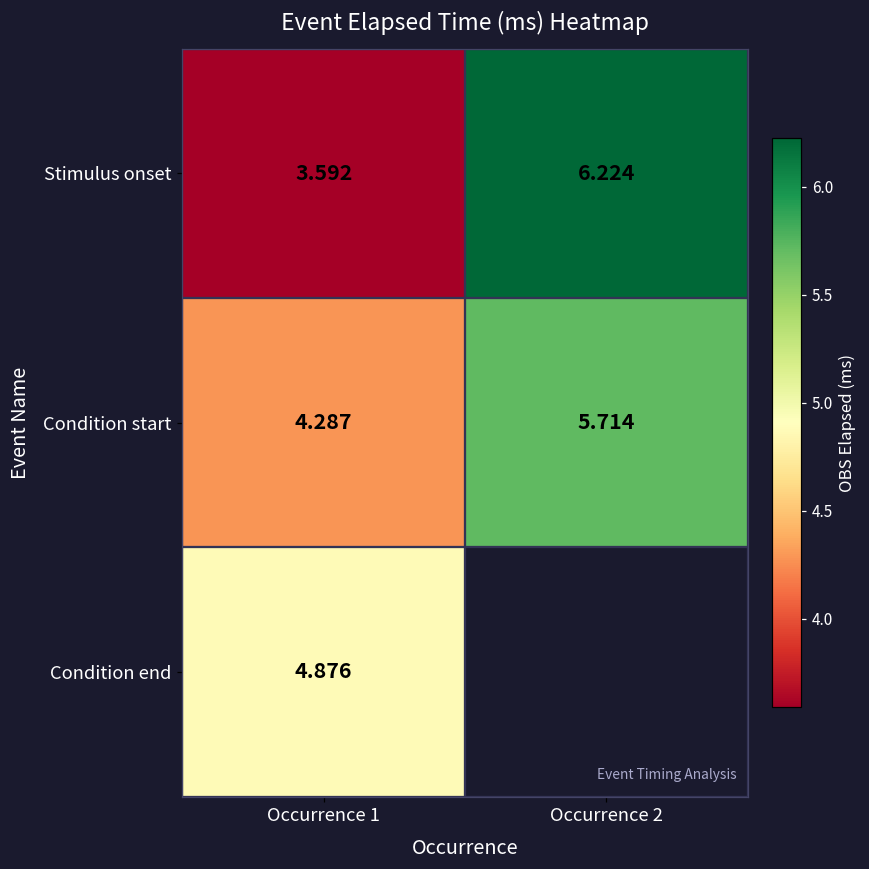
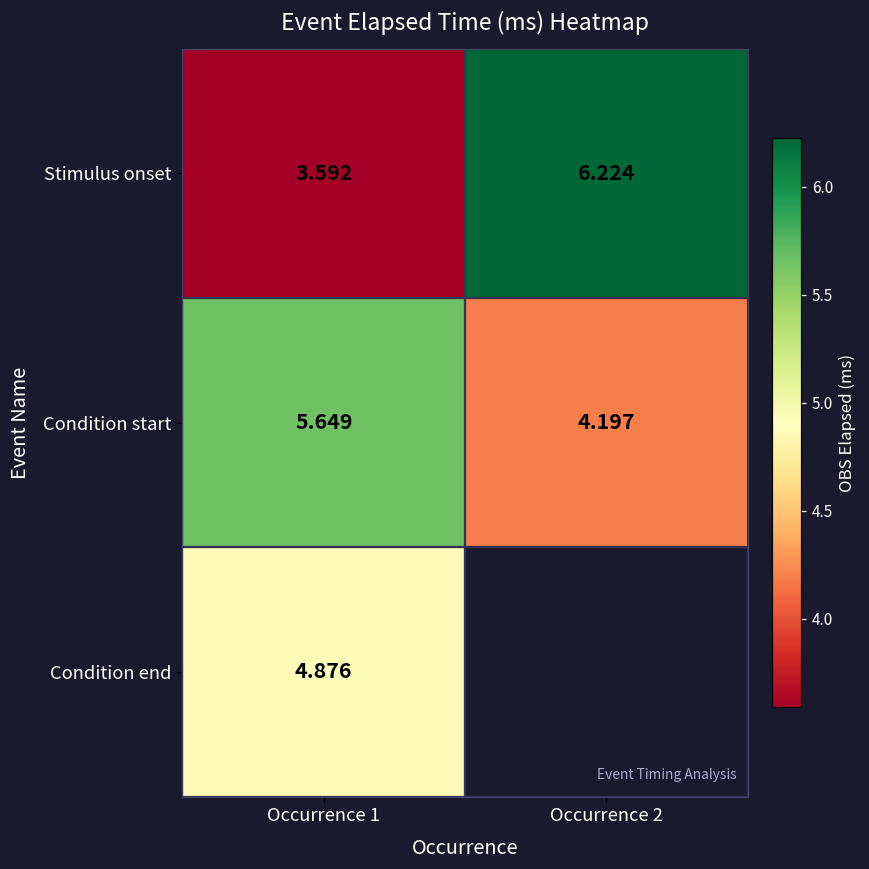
Condition start, Occurrence 1: 4.287 -> 5.649
Condition start, Occurrence 2: 5.714 -> 4.197
